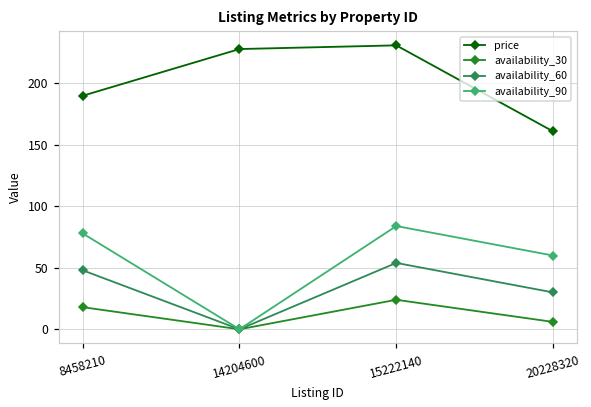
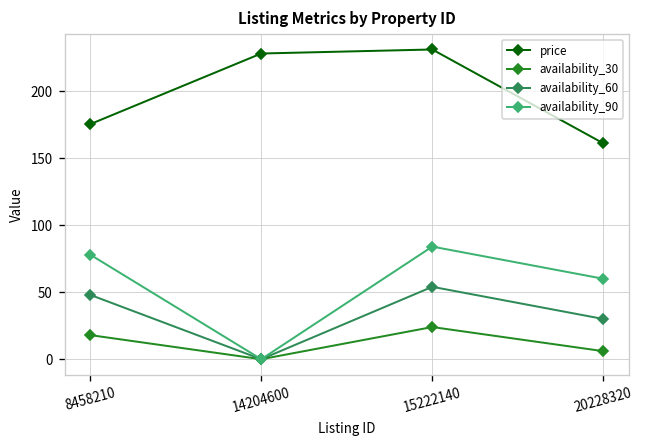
price, 8458210: 190 -> 175
